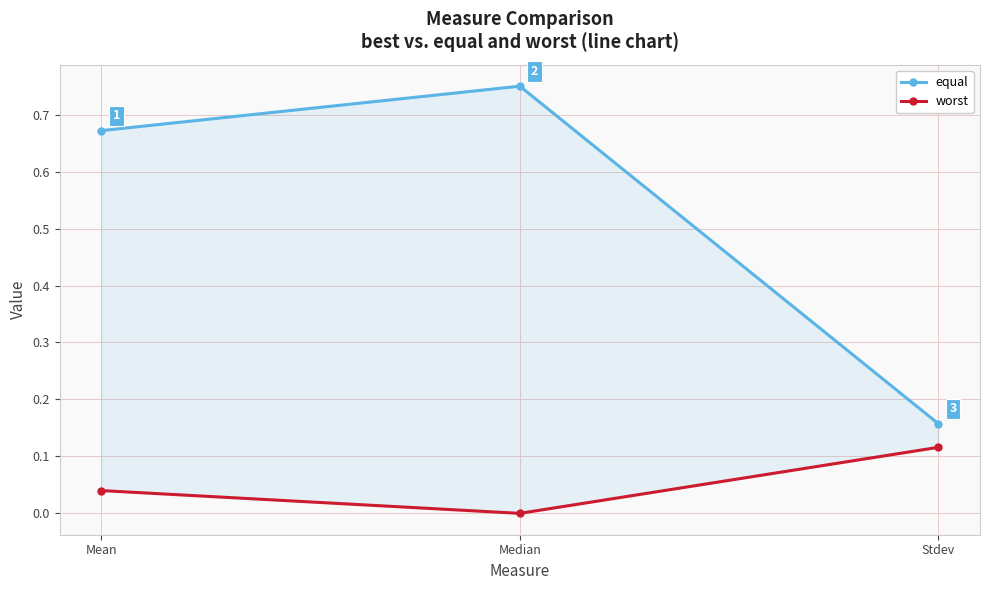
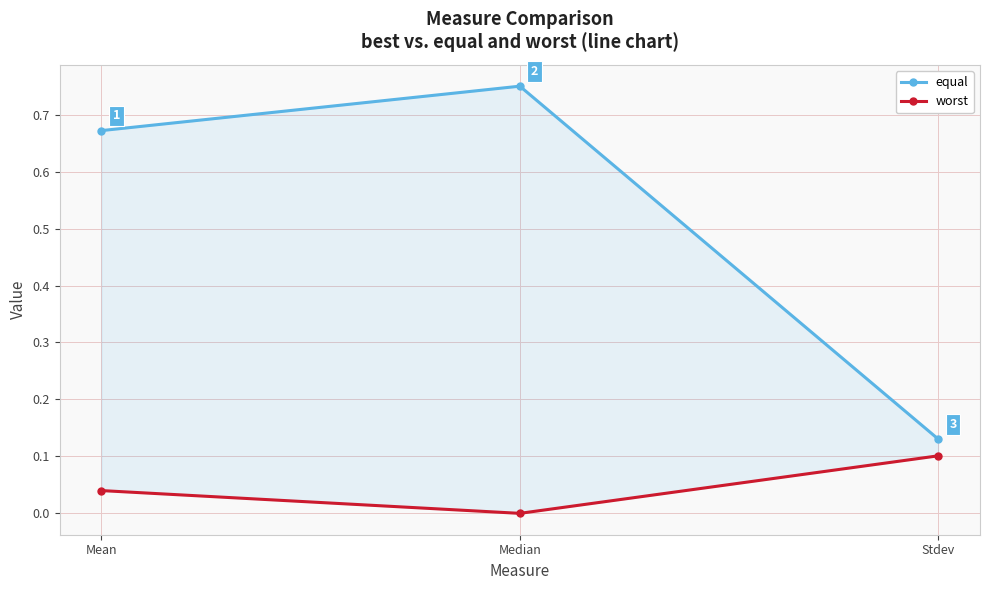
equal, Stdev: 0.16 -> 0.13
worst, Stdev: 0.12 -> 0.10
